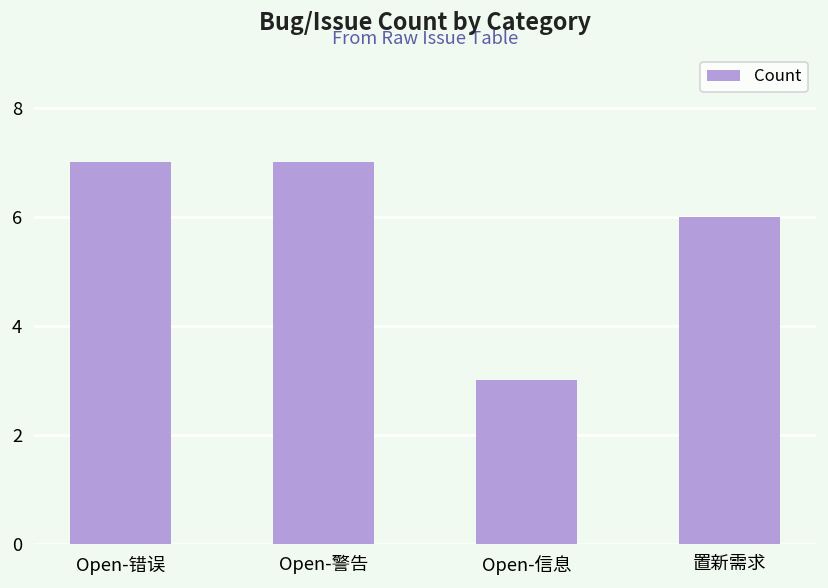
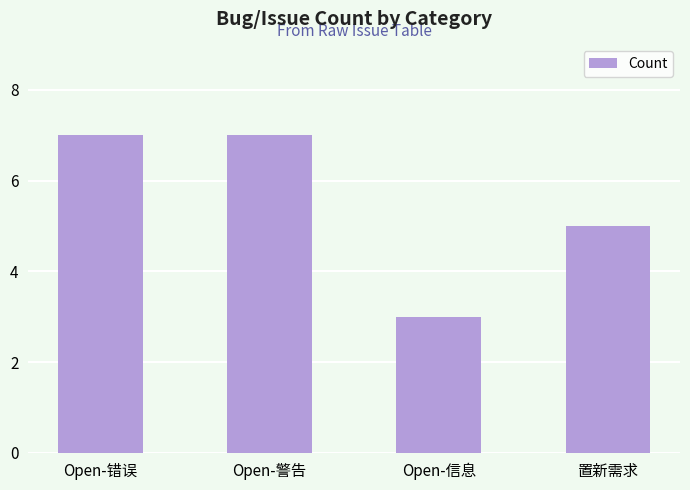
置新需求: 6 -> 5
